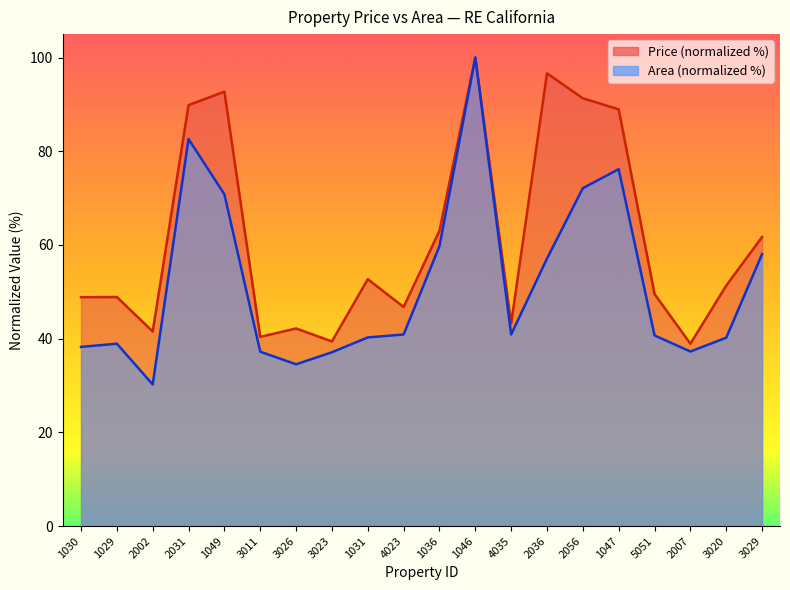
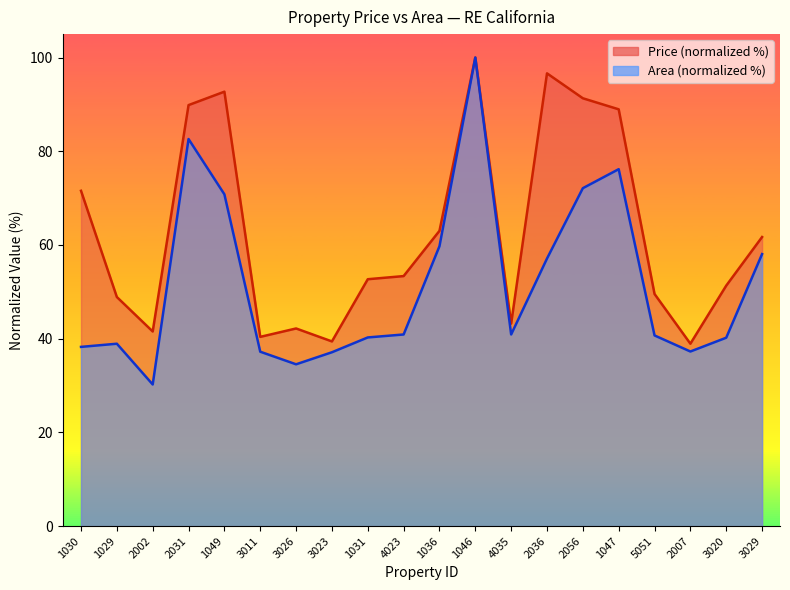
Price (normalized %), 1030: 49 -> 72
Price (normalized %), 4023: 47 -> 53
